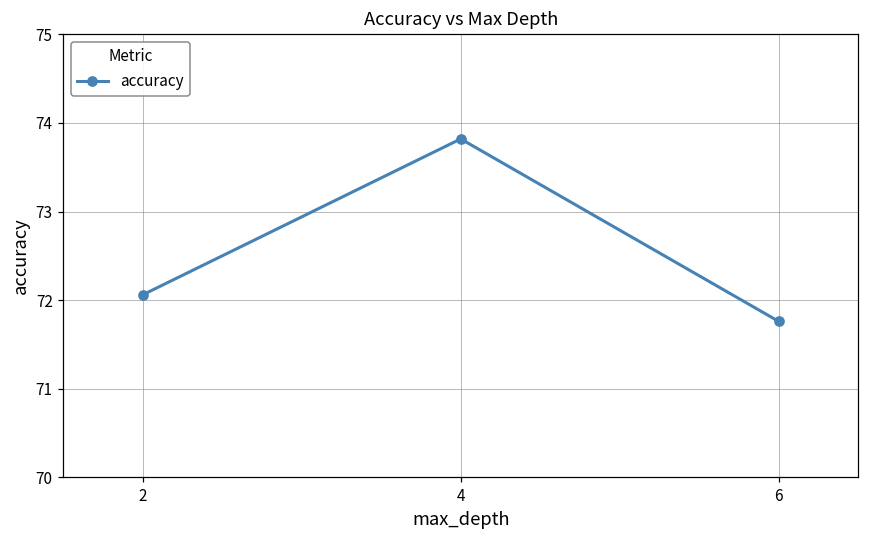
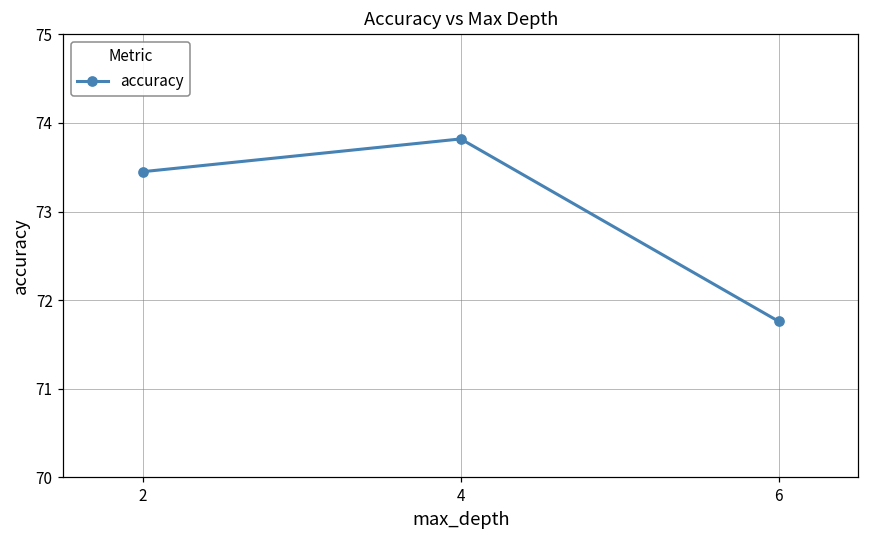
2: 72.1 -> 73.5
